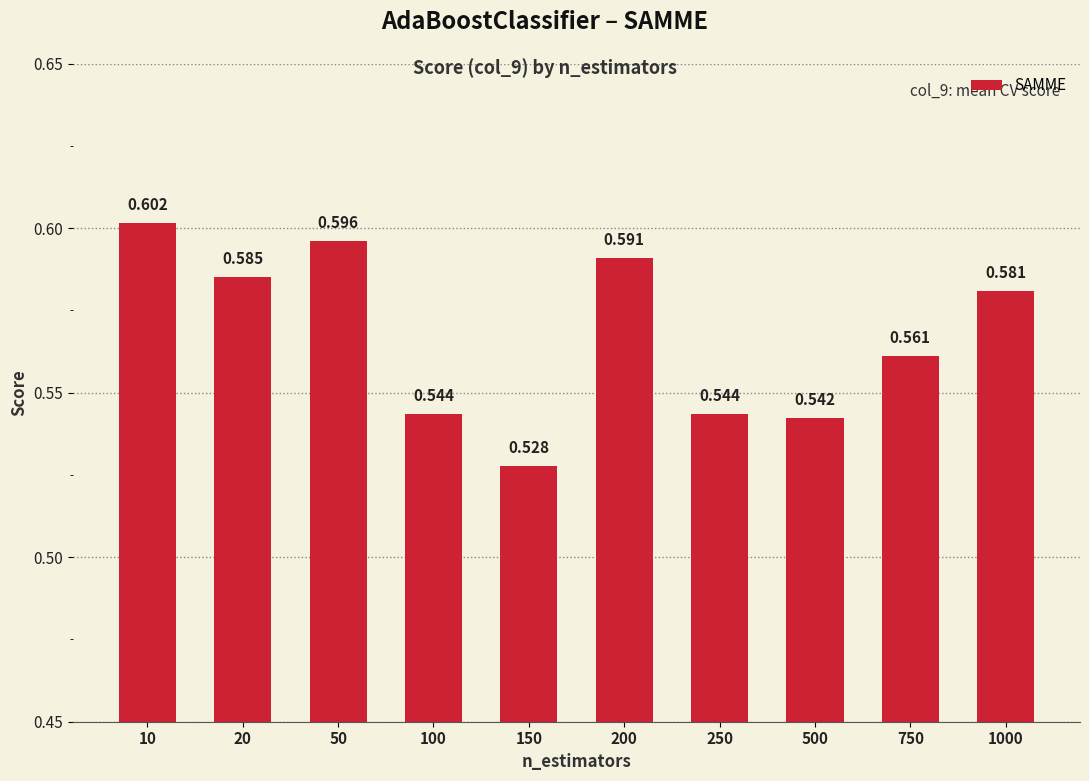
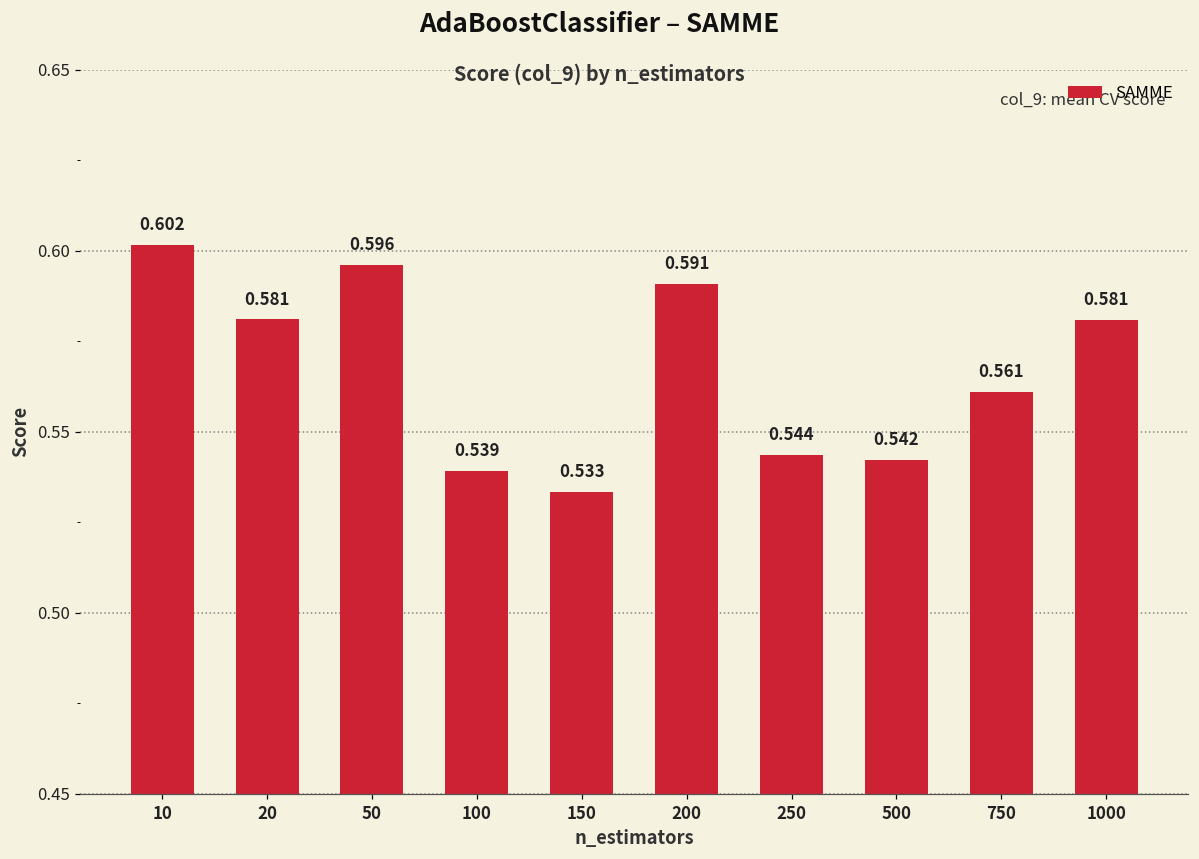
20: 0.585 -> 0.581
100: 0.544 -> 0.539
150: 0.528 -> 0.533
